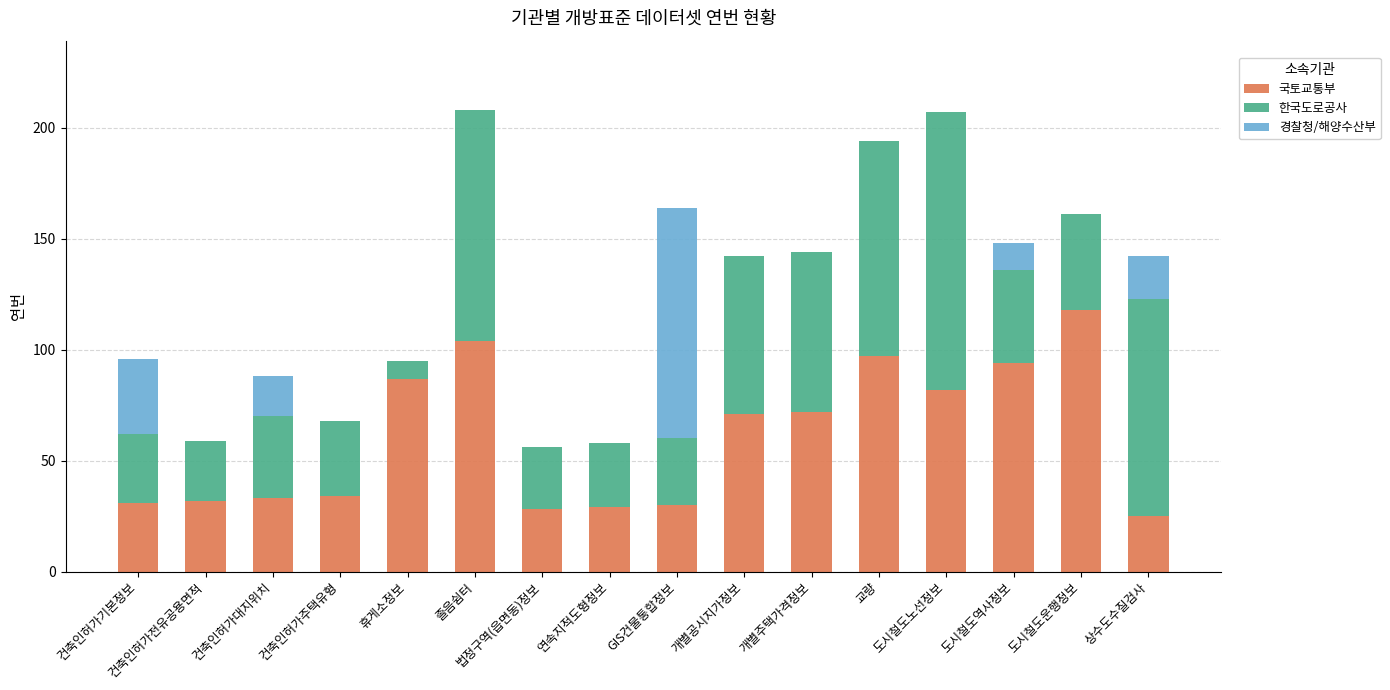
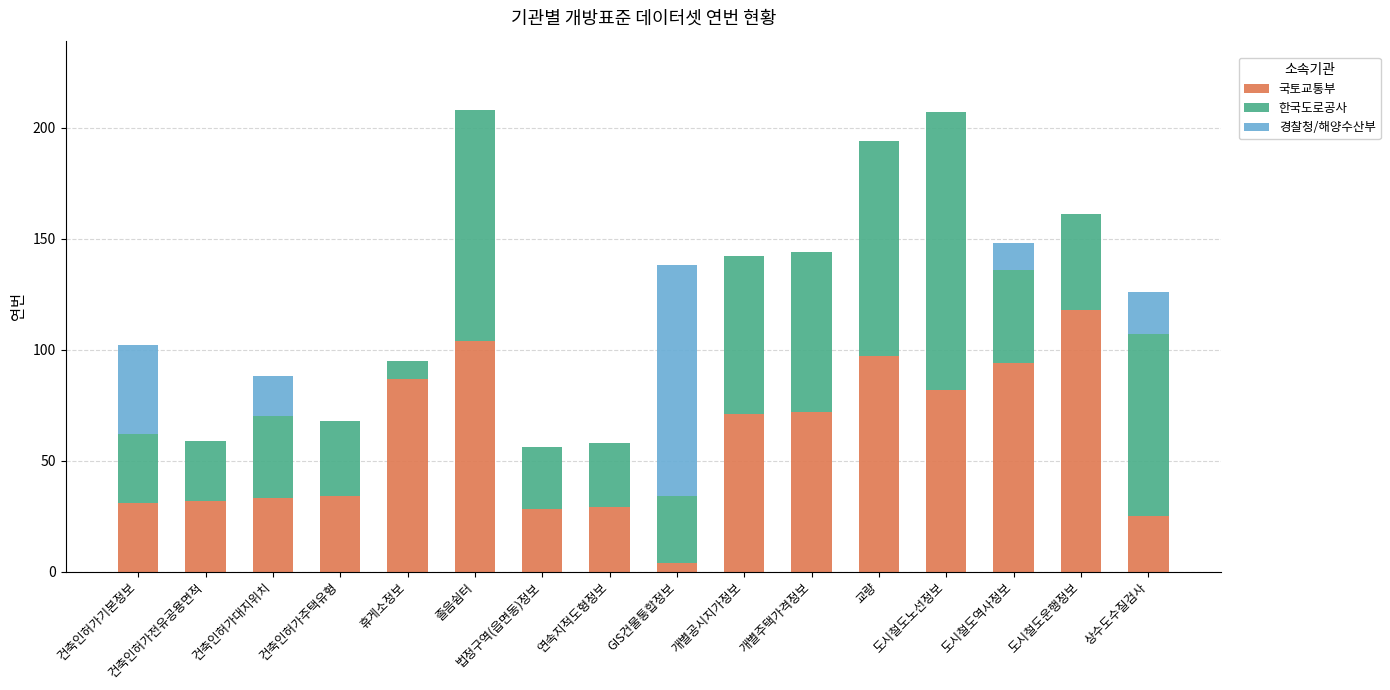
경찰청/해양수산부, 건축인허가기본정보: 34 -> 40
국토교통부, GIS건물통합정보: 30 -> 4
한국도로공사, 상수도수질검사: 98 -> 82
